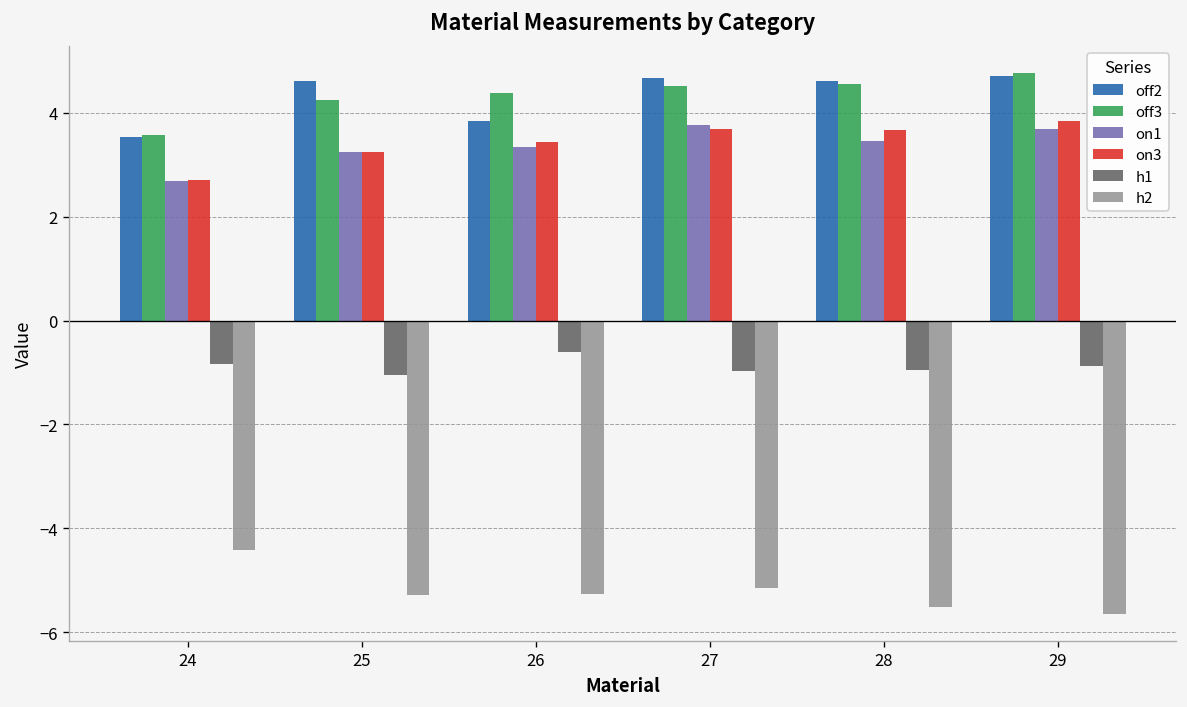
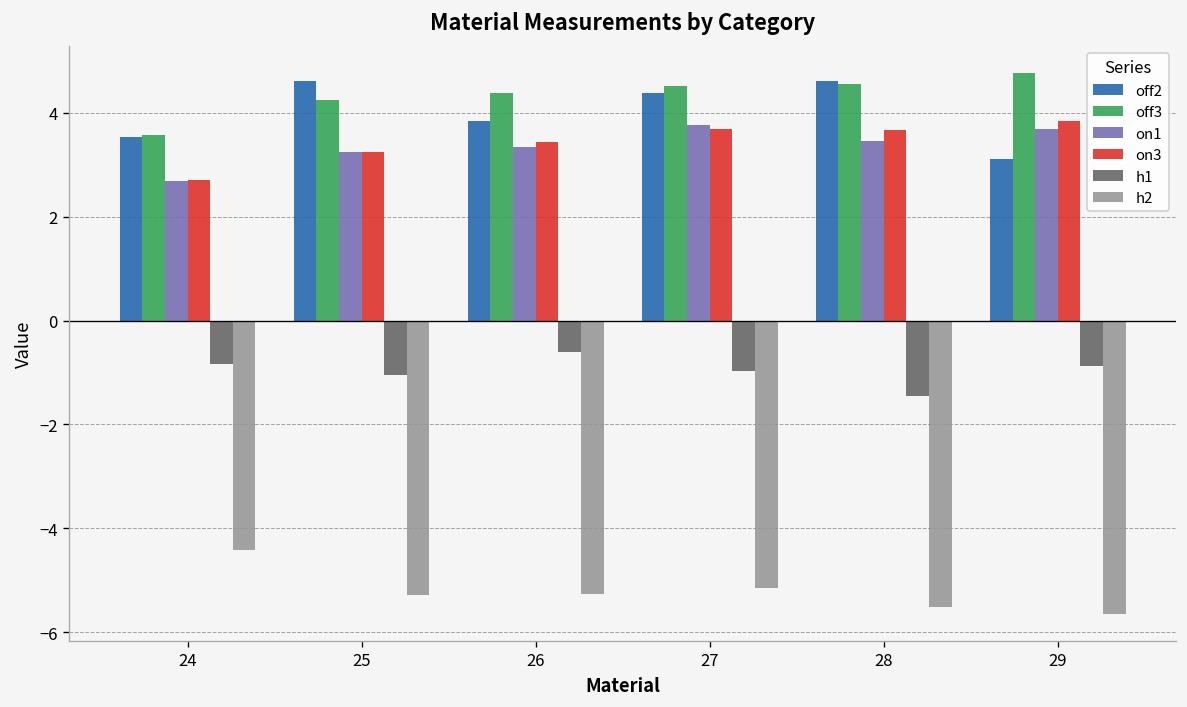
off2, 27: 4.7 -> 4.4
h1, 28: -1.0 -> -1.5
off2, 29: 4.7 -> 3.1
